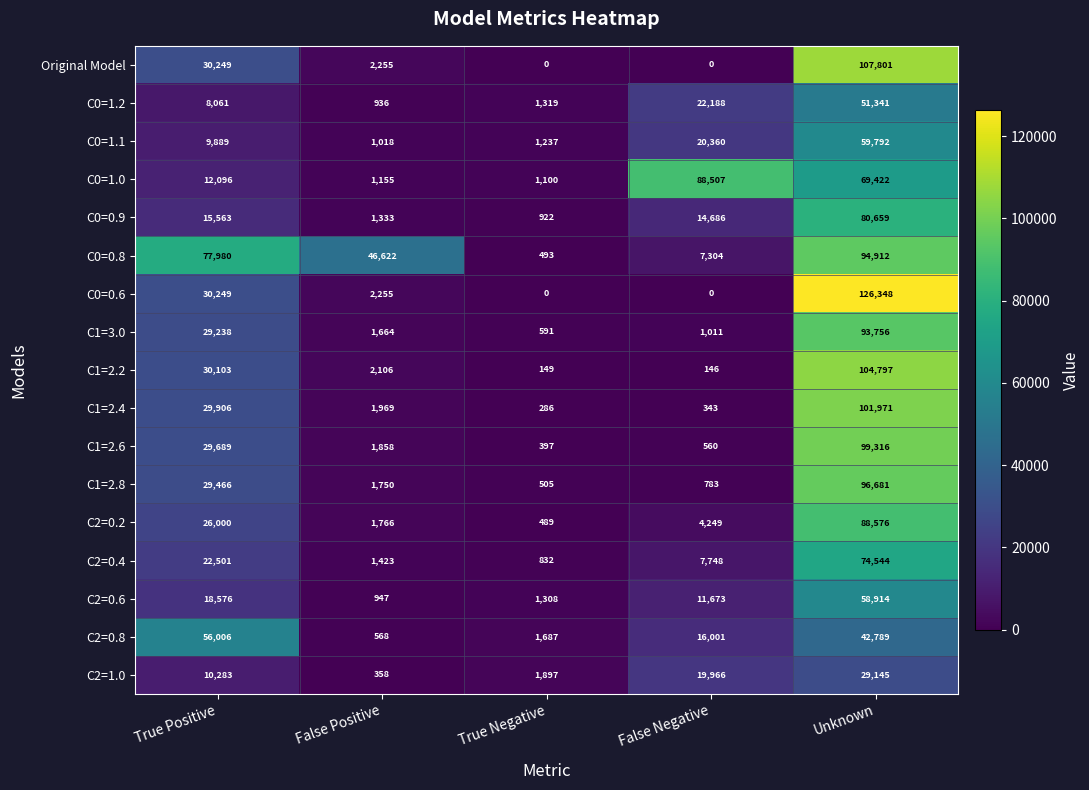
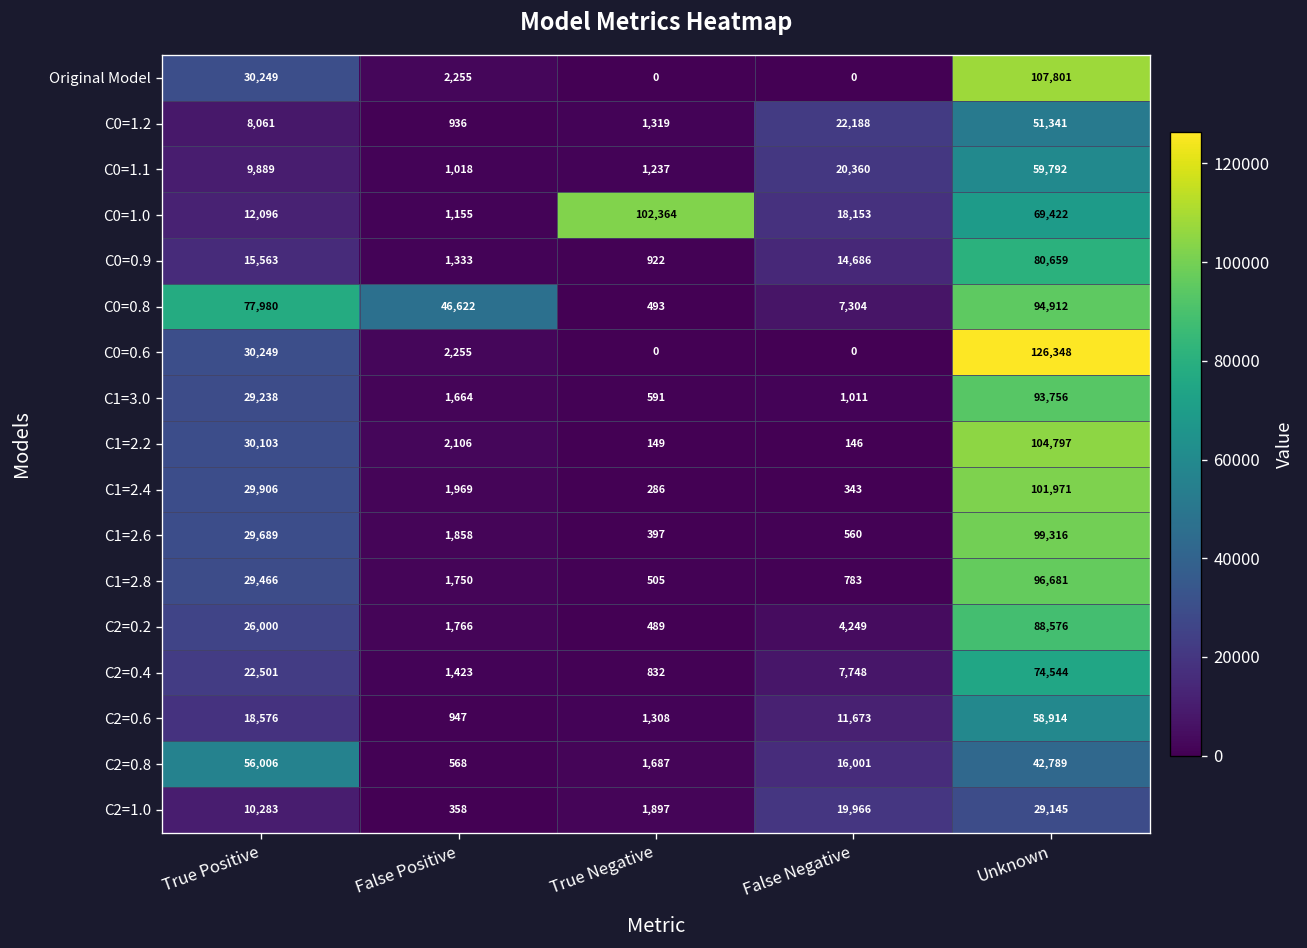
C0=1.0, True Negative: 1,100 -> 102,364
C0=1.0, False Negative: 88,507 -> 18,153
